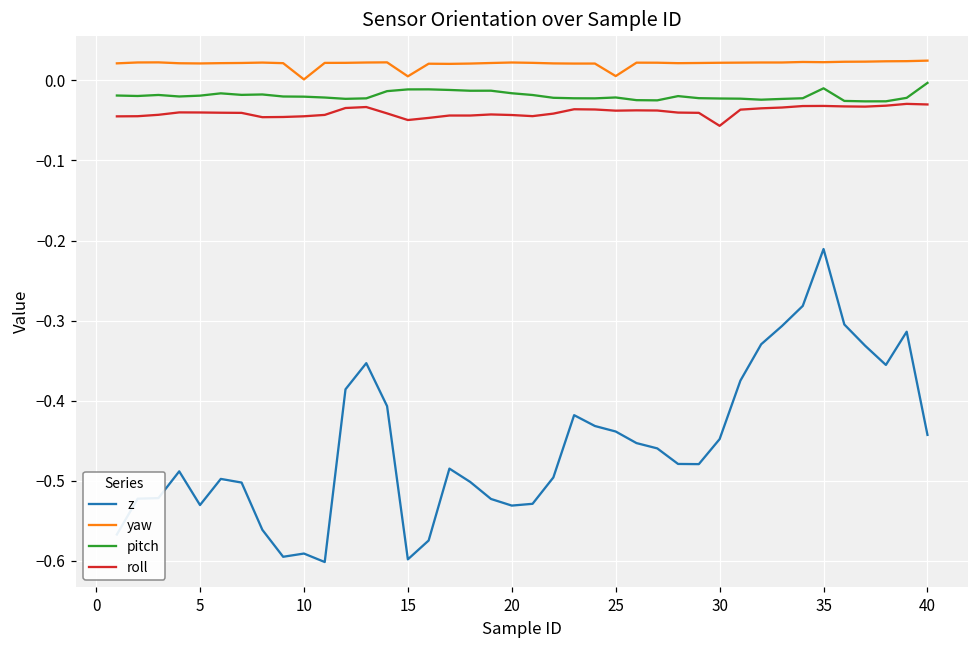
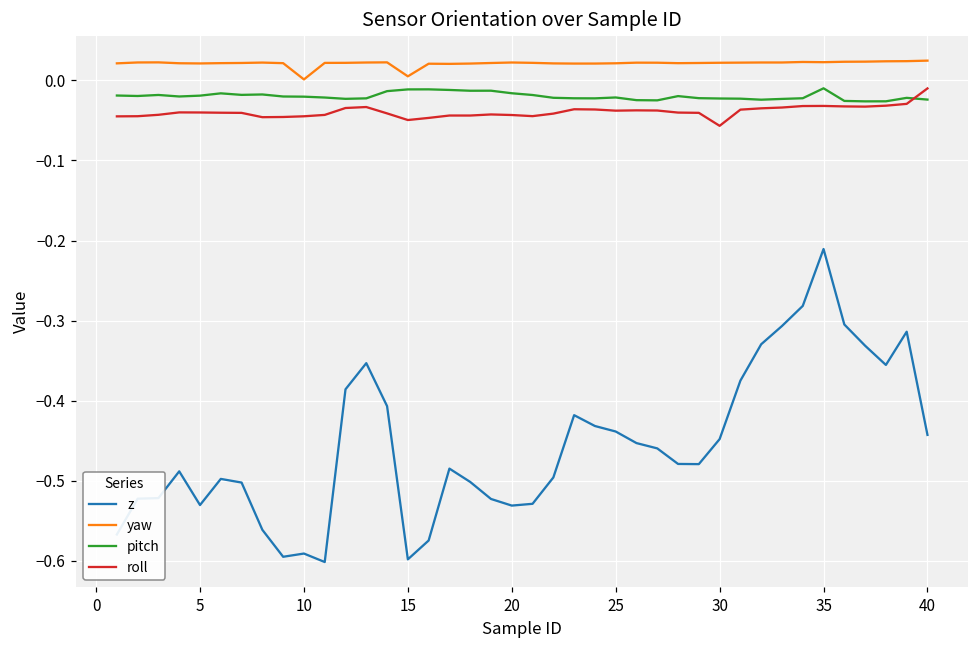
yaw, 25: 0.01 -> 0.02
pitch, 40: 0.00 -> -0.02
roll, 40: -0.03 -> -0.01
